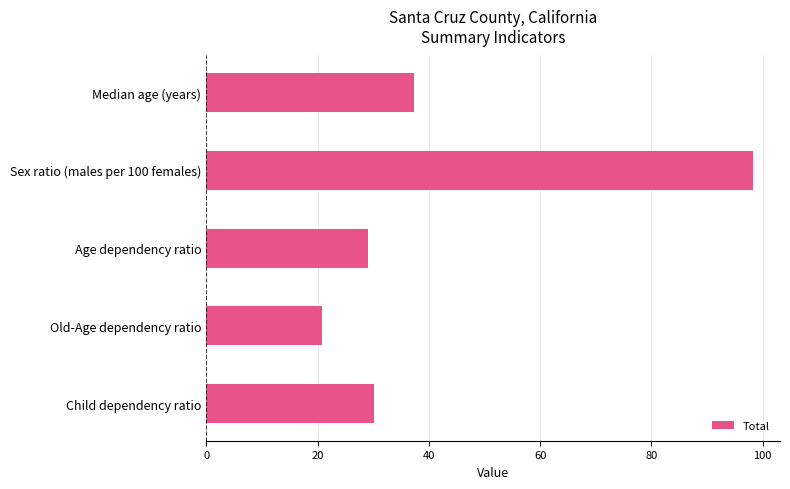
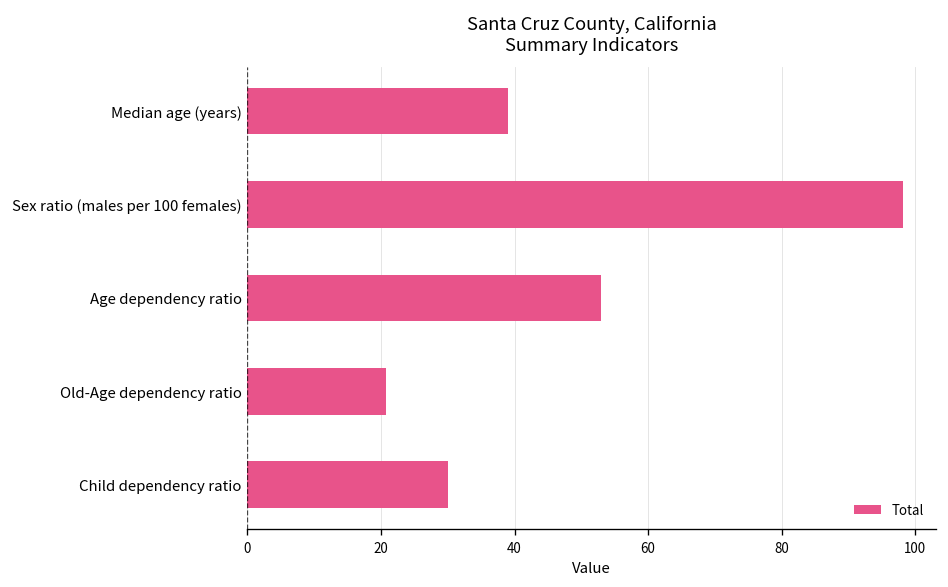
Median age (years): 37 -> 39
Age dependency ratio: 29 -> 53
